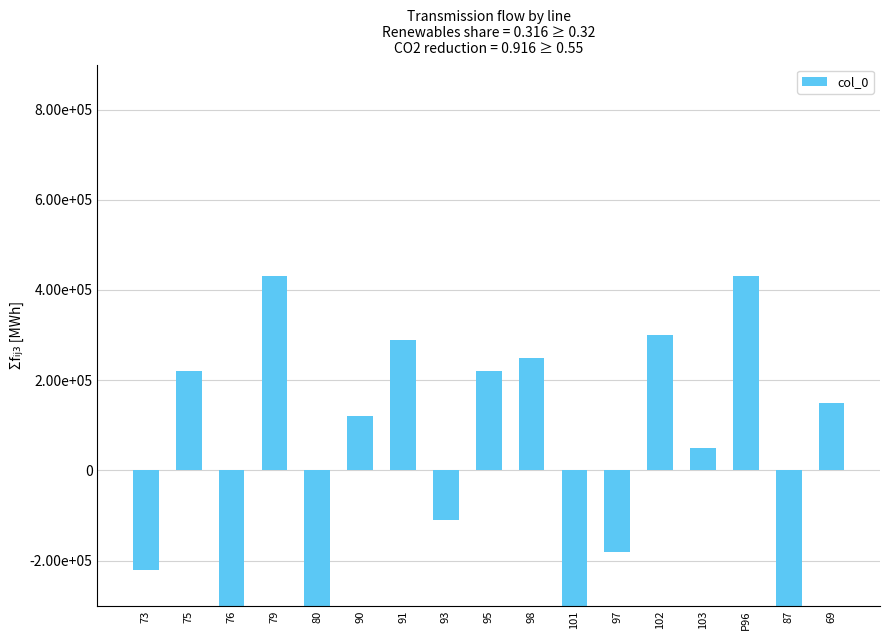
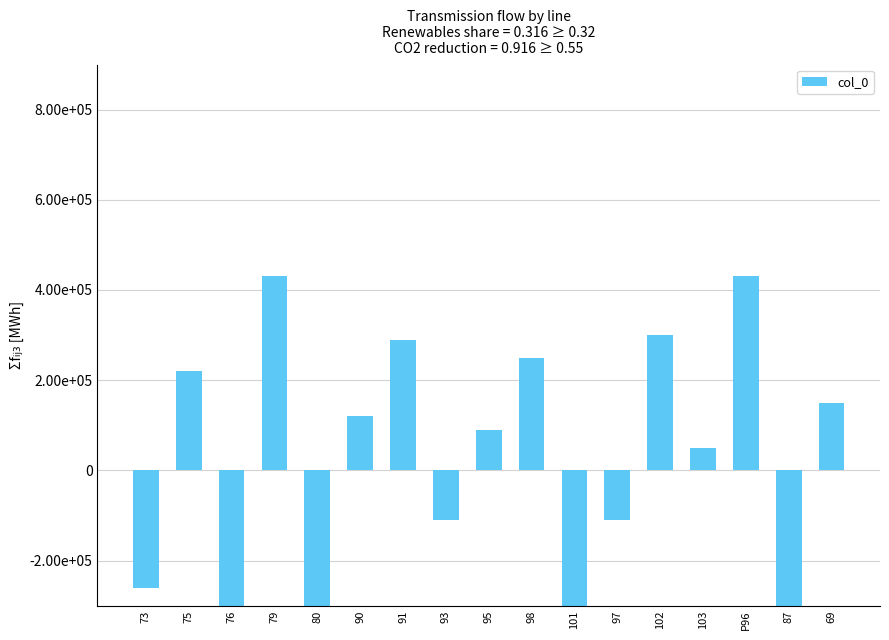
73: -220000 -> -260000
95: 220000 -> 90000
97: -180000 -> -110000
